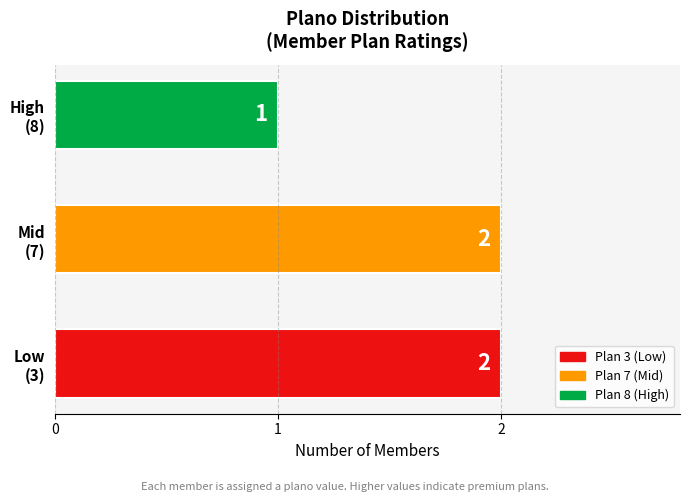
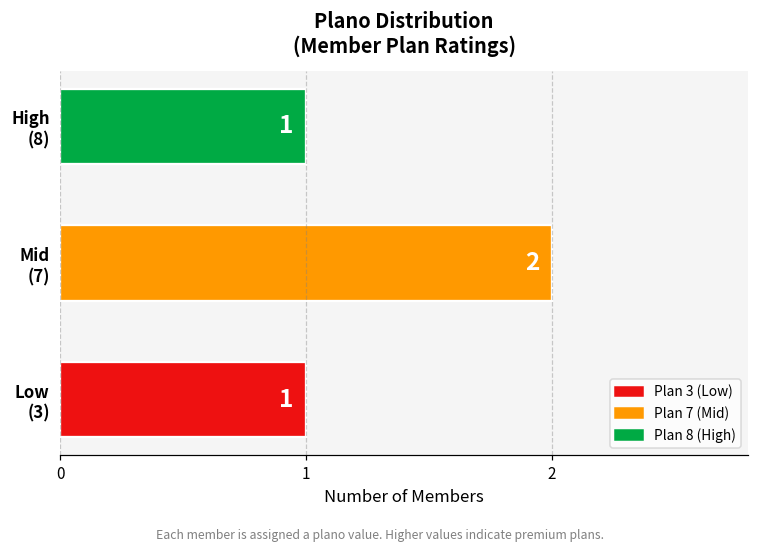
Low (3): 2 -> 1
